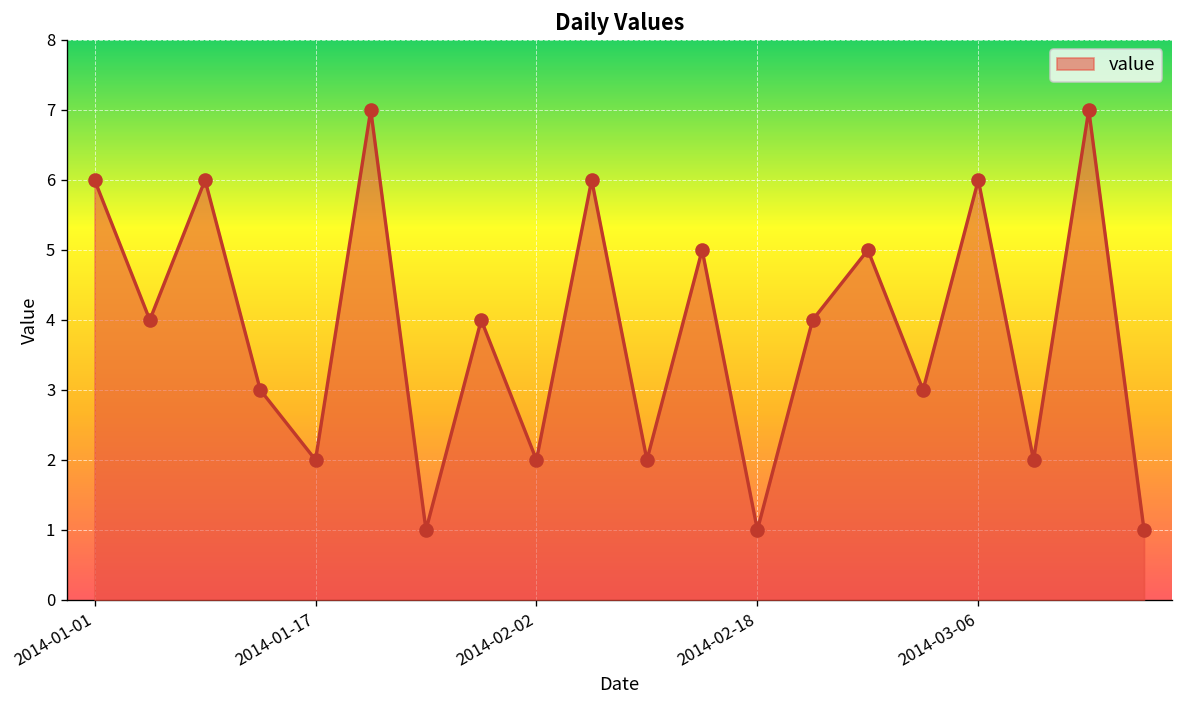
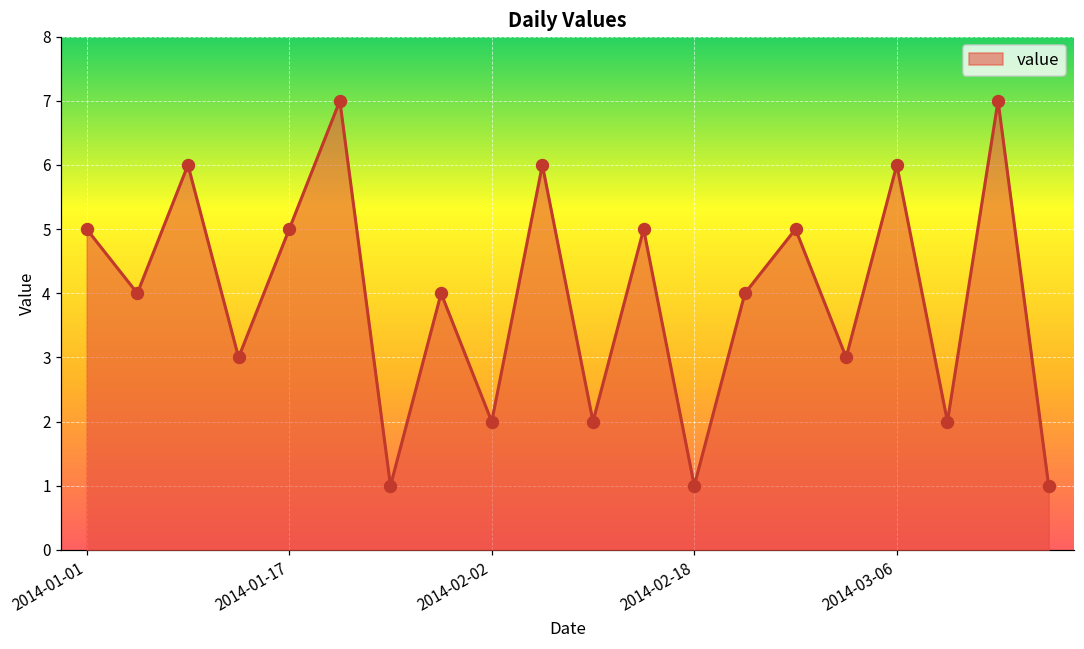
2014-01-01: 6 -> 5
2014-01-17: 2 -> 5
